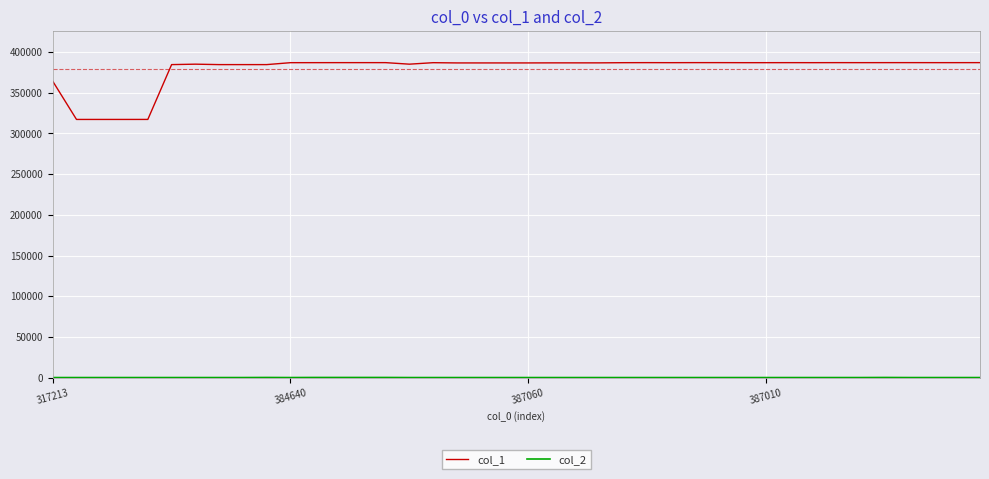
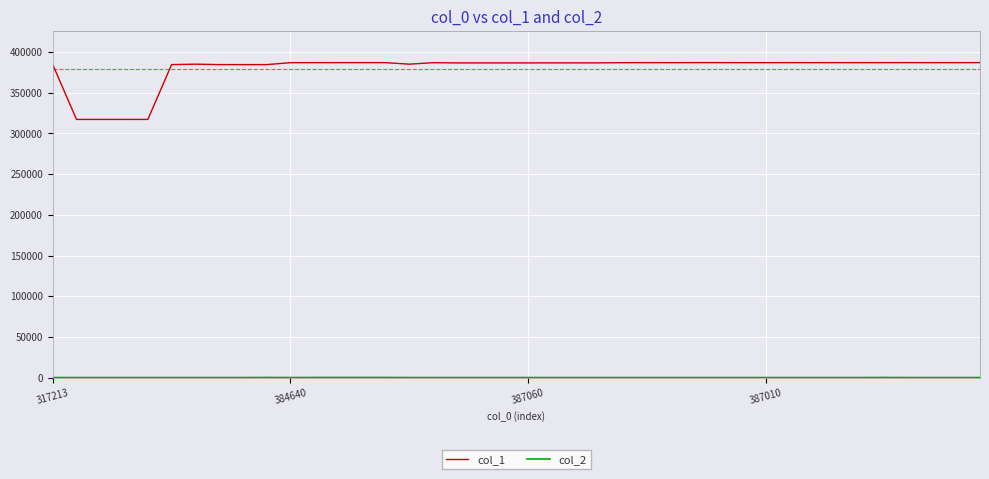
col_1, 317213: 360000 -> 380000
